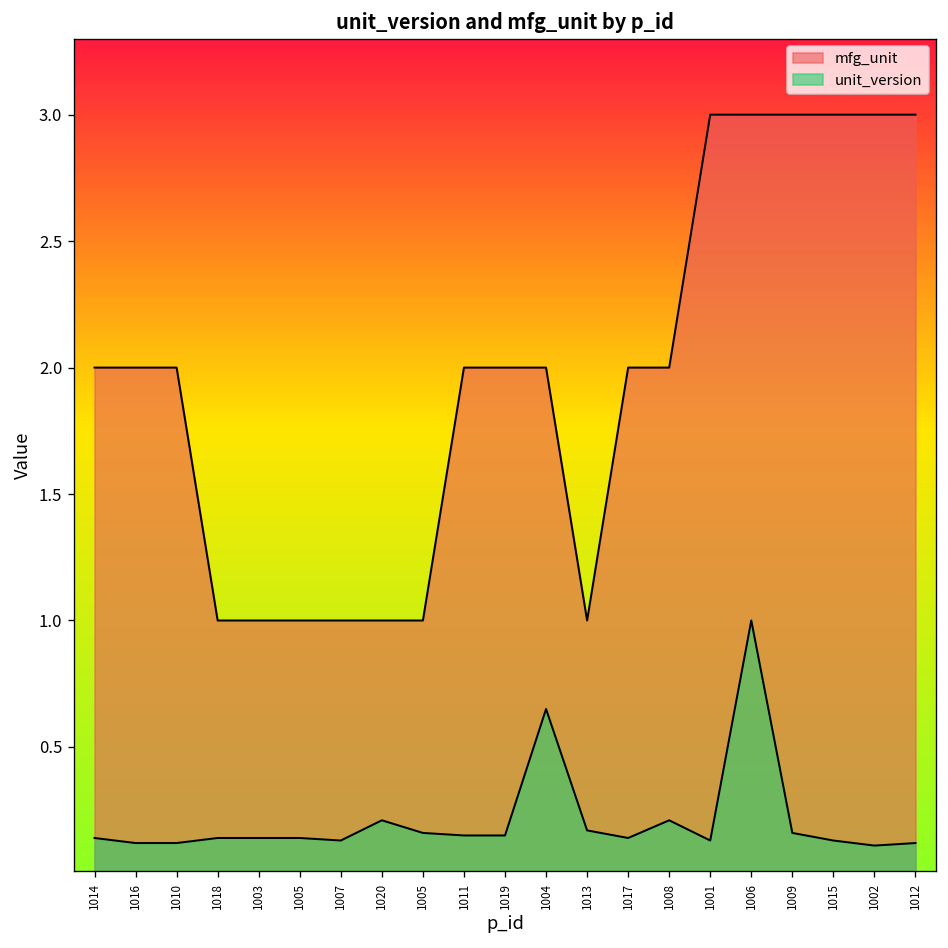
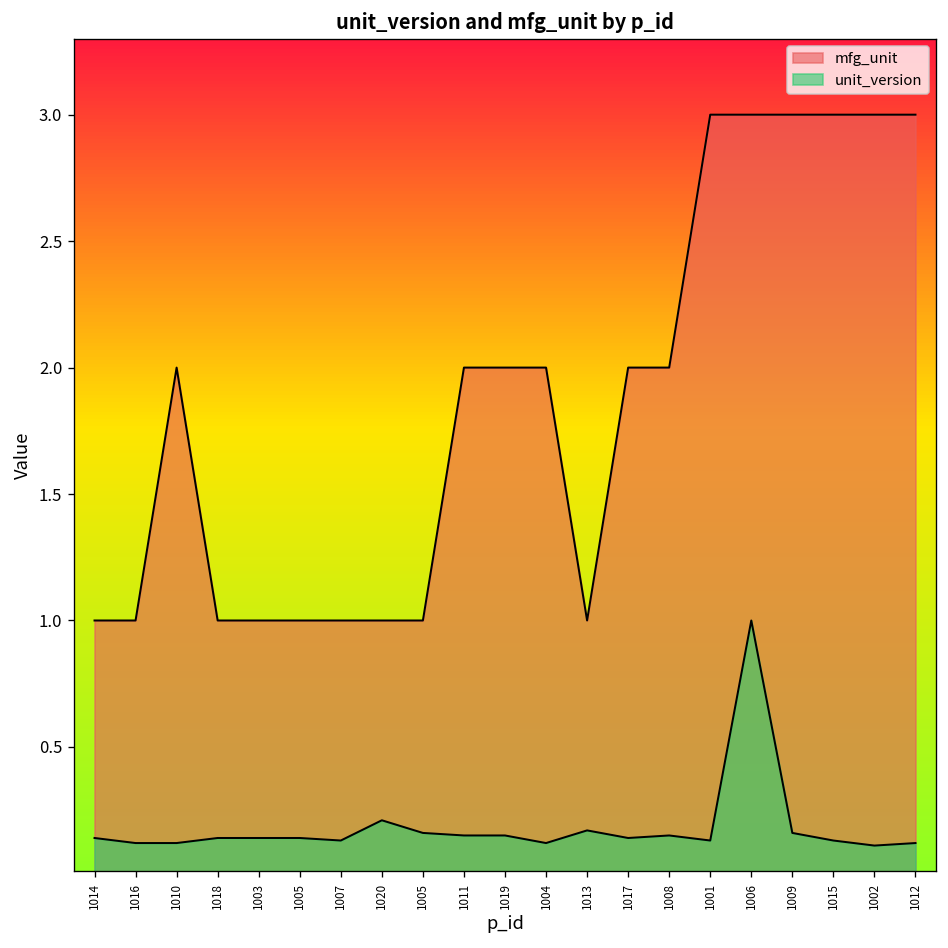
mfg_unit, 1014: 2 -> 1
mfg_unit, 1016: 2 -> 1
unit_version, 1004: 0.65 -> 0.12
unit_version, 1008: 0.21 -> 0.15
